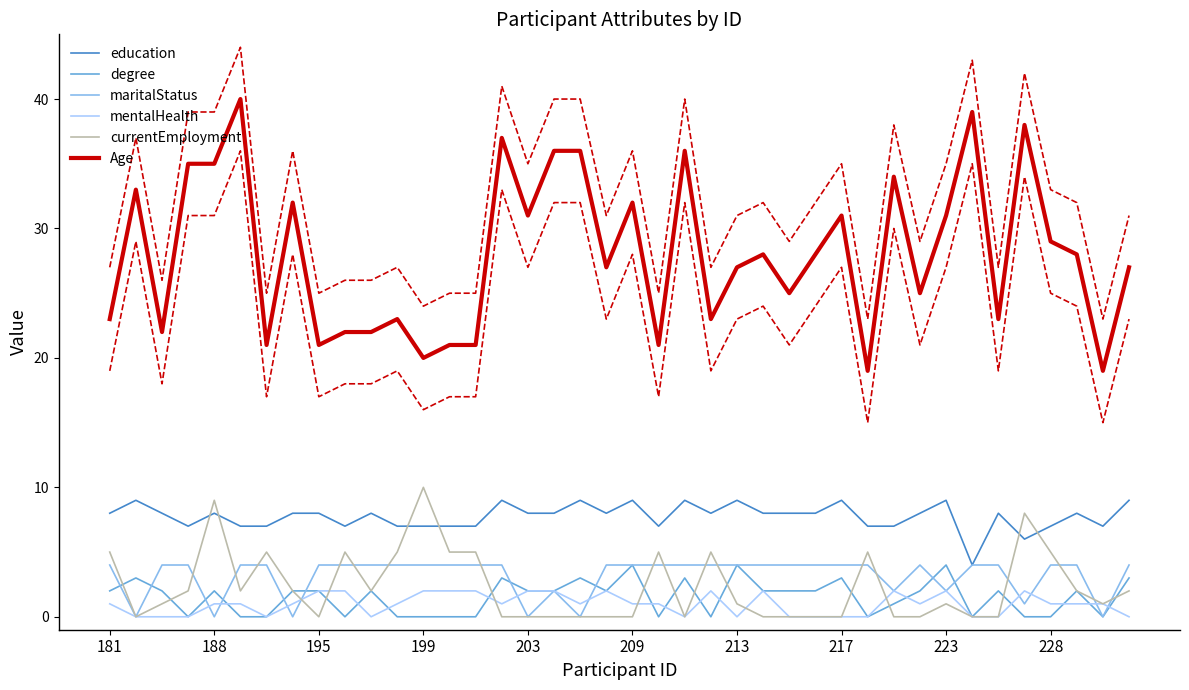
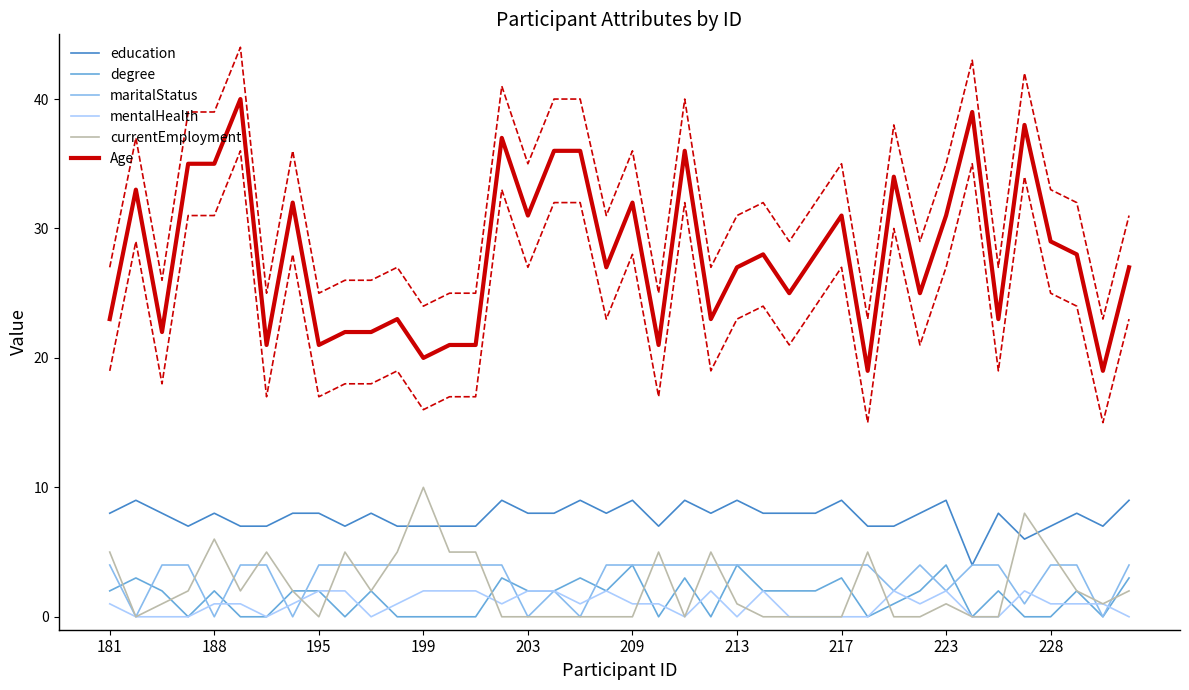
currentEmployment, 188: 9 -> 6
